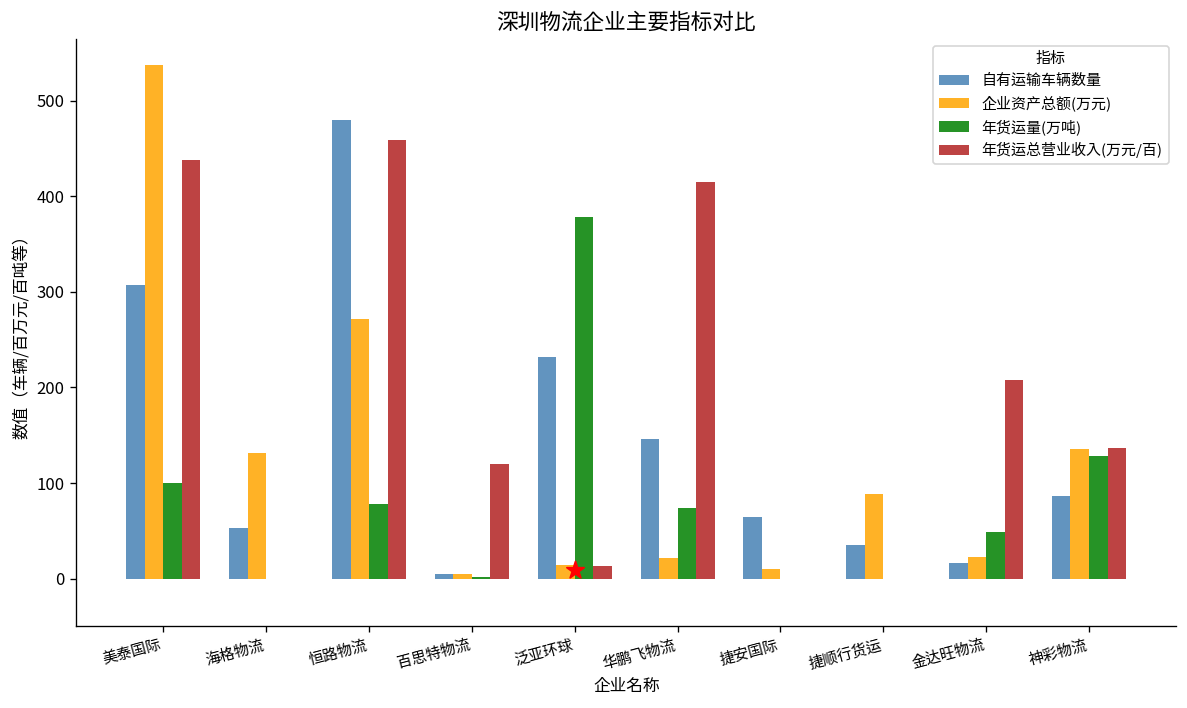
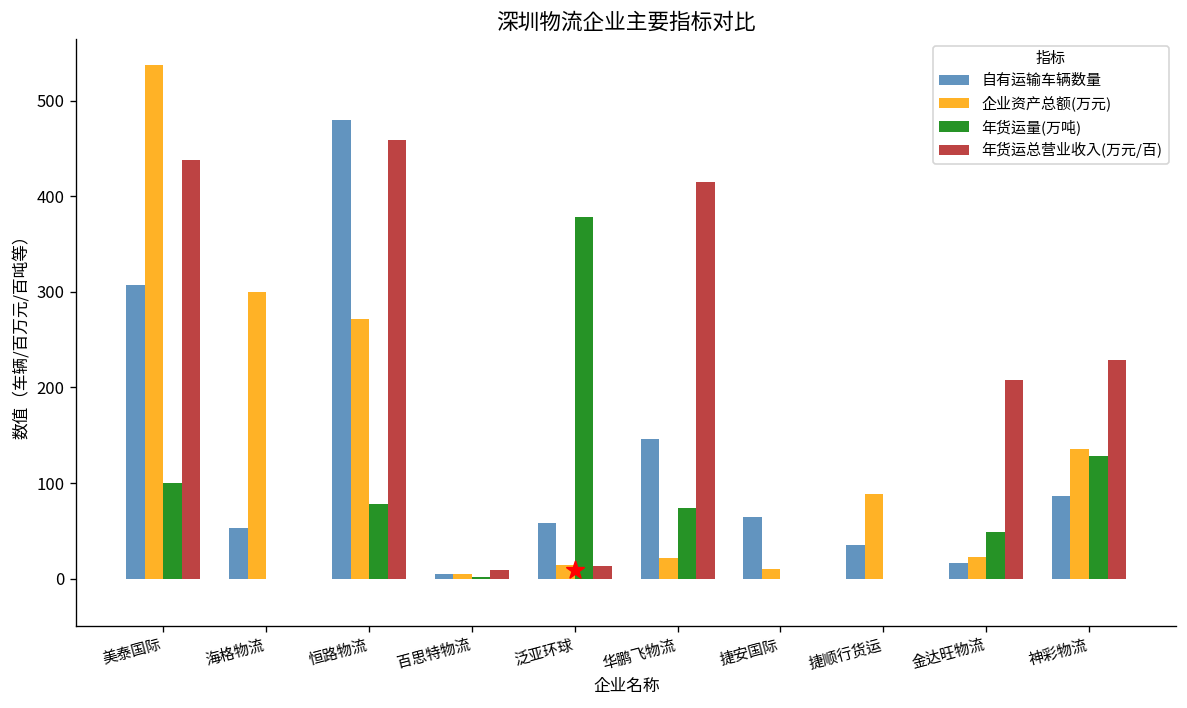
企业资产总额(万元), 海格物流: 130 -> 300
年货运总营业收入(万元/百), 百思特物流: 120 -> 10
自有运输车辆数量, 泛亚环球: 230 -> 60
年货运总营业收入(万元/百), 神彩物流: 140 -> 230
